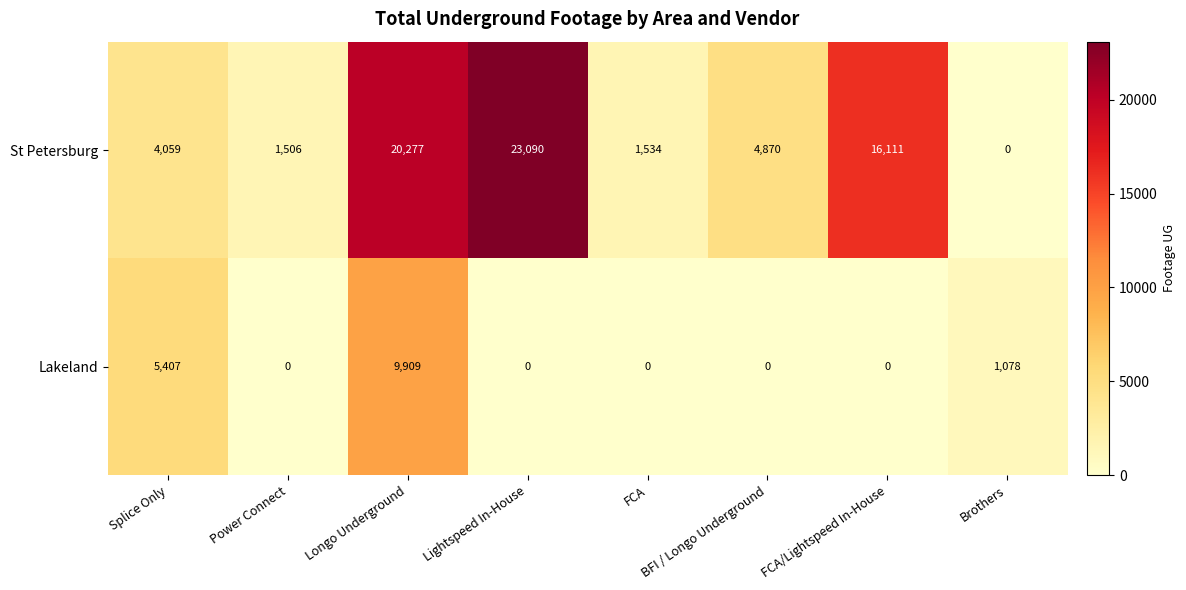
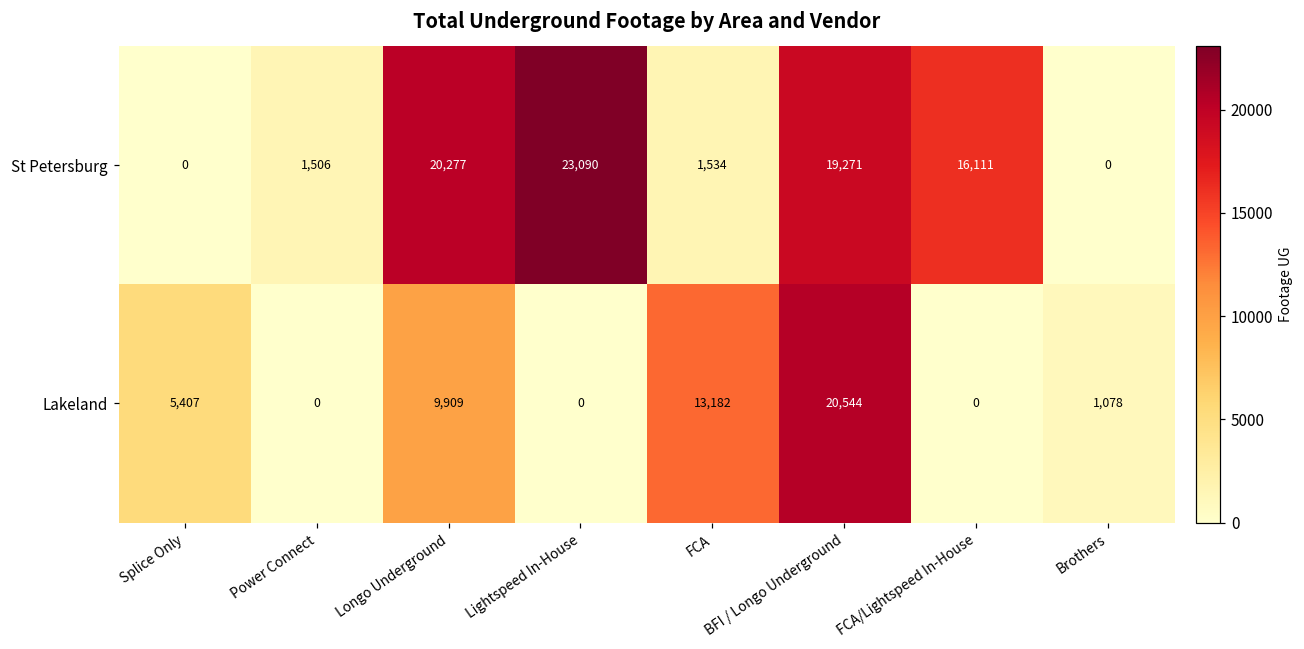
St Petersburg, Splice Only: 4,059 -> 0
St Petersburg, BFI / Longo Underground: 4,870 -> 19,271
Lakeland, FCA: 0 -> 13,182
Lakeland, BFI / Longo Underground: 0 -> 20,544
